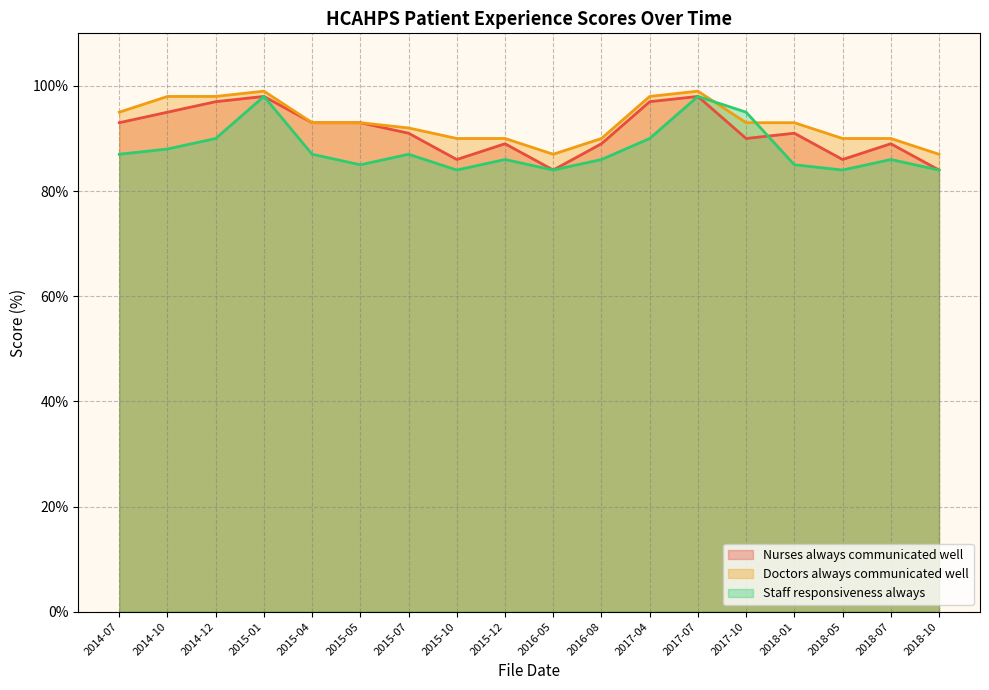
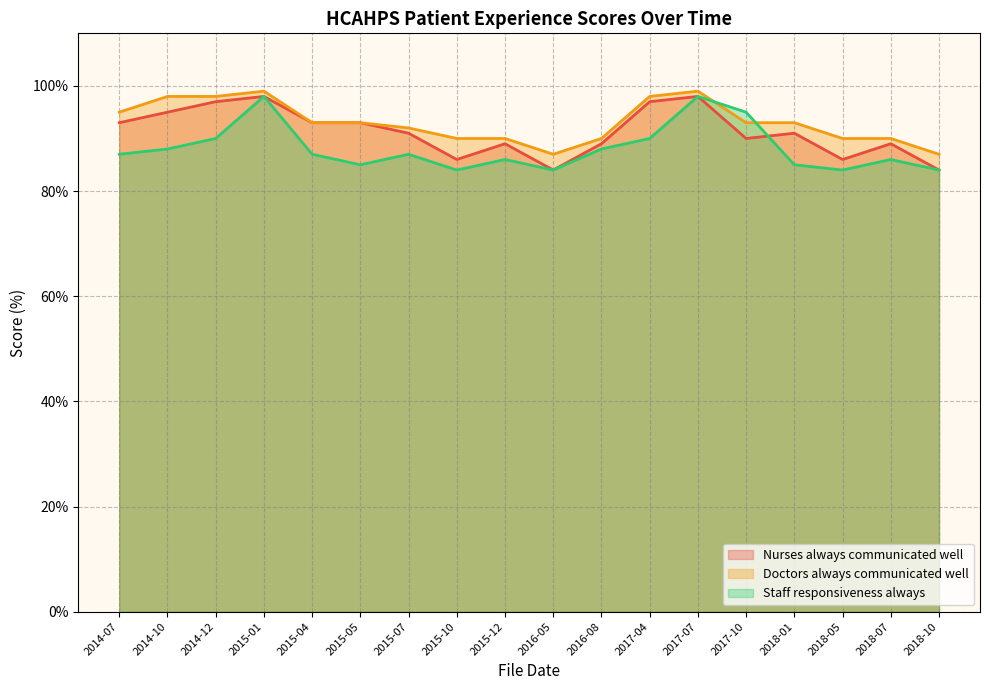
Staff responsiveness always, 2016-08: 86% -> 88%
